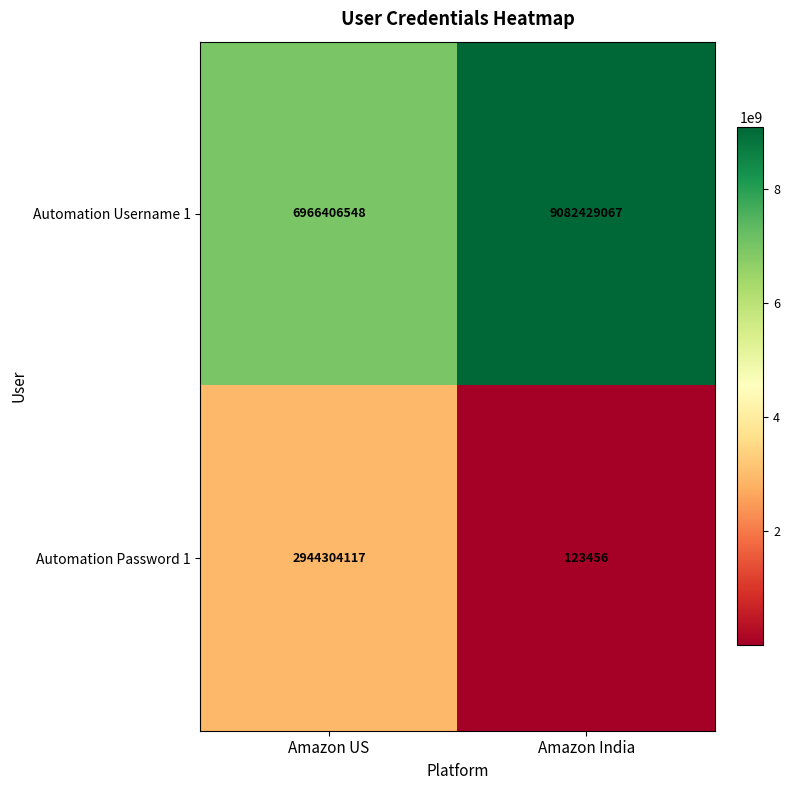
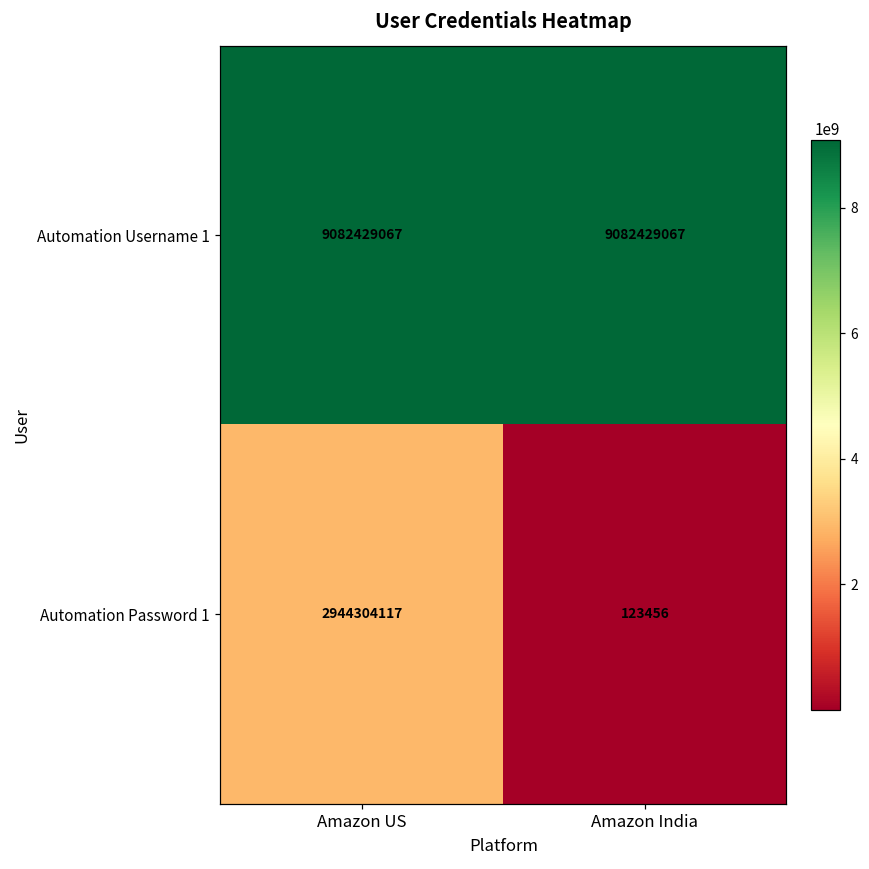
Automation Username 1, Amazon US: 6966406548 -> 9082429067
